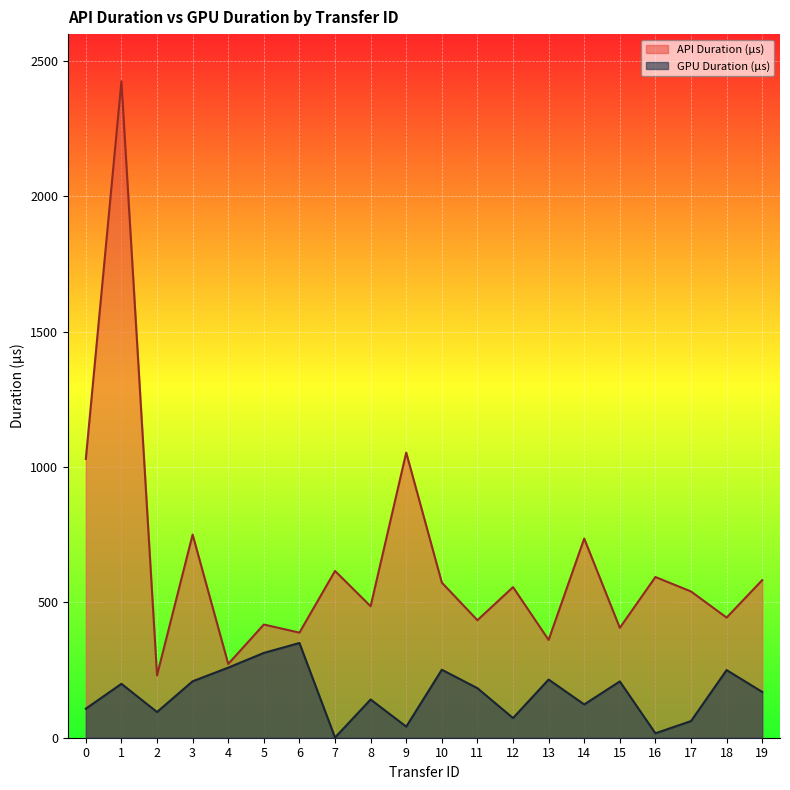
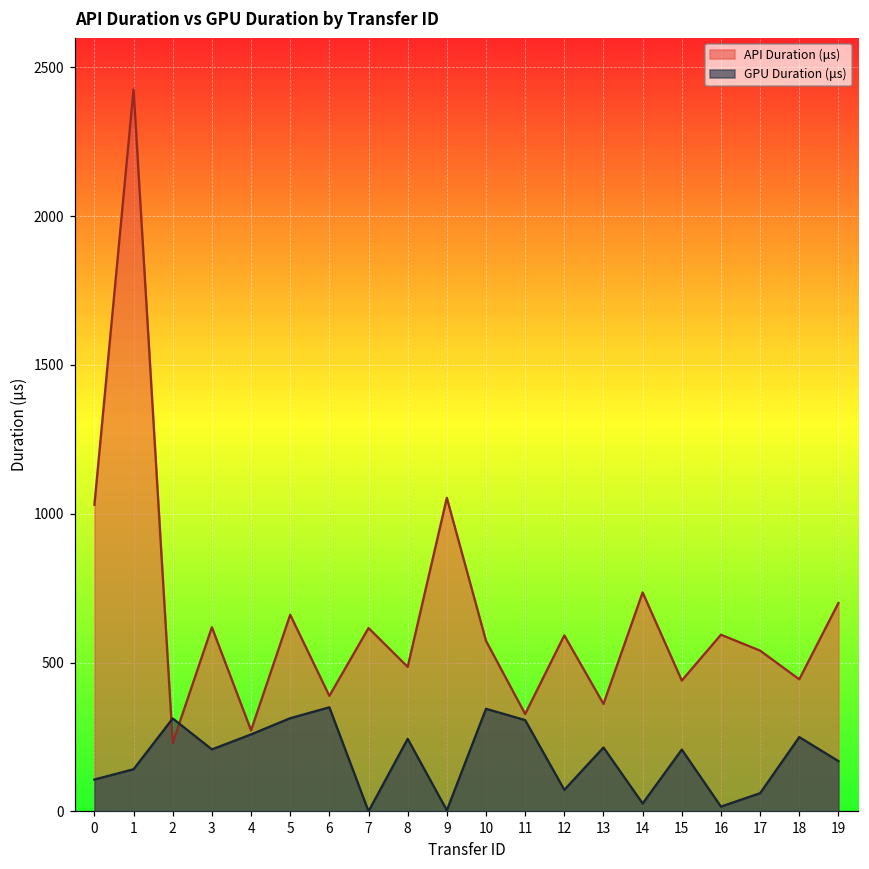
GPU Duration (μs), 1: 200 -> 140
GPU Duration (μs), 2: 90 -> 310
API Duration (μs), 3: 750 -> 620
API Duration (μs), 5: 420 -> 660
GPU Duration (μs), 8: 140 -> 240
GPU Duration (μs), 9: 40 -> 0
GPU Duration (μs), 10: 250 -> 350
API Duration (μs), 11: 430 -> 330
GPU Duration (μs), 11: 180 -> 310
API Duration (μs), 12: 560 -> 590
GPU Duration (μs), 14: 120 -> 30
API Duration (μs), 15: 410 -> 440
API Duration (μs), 19: 580 -> 700
